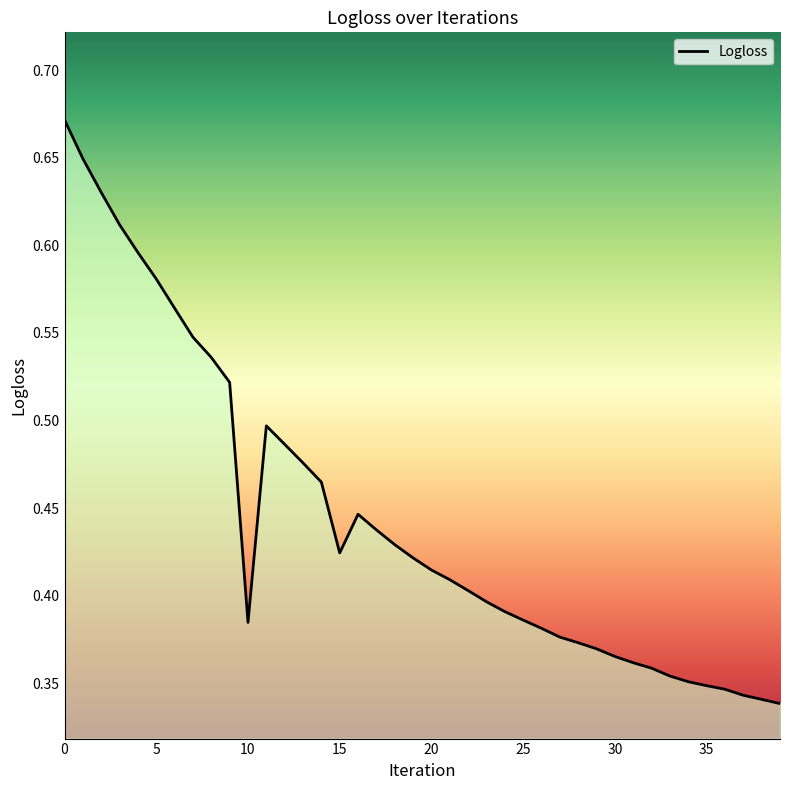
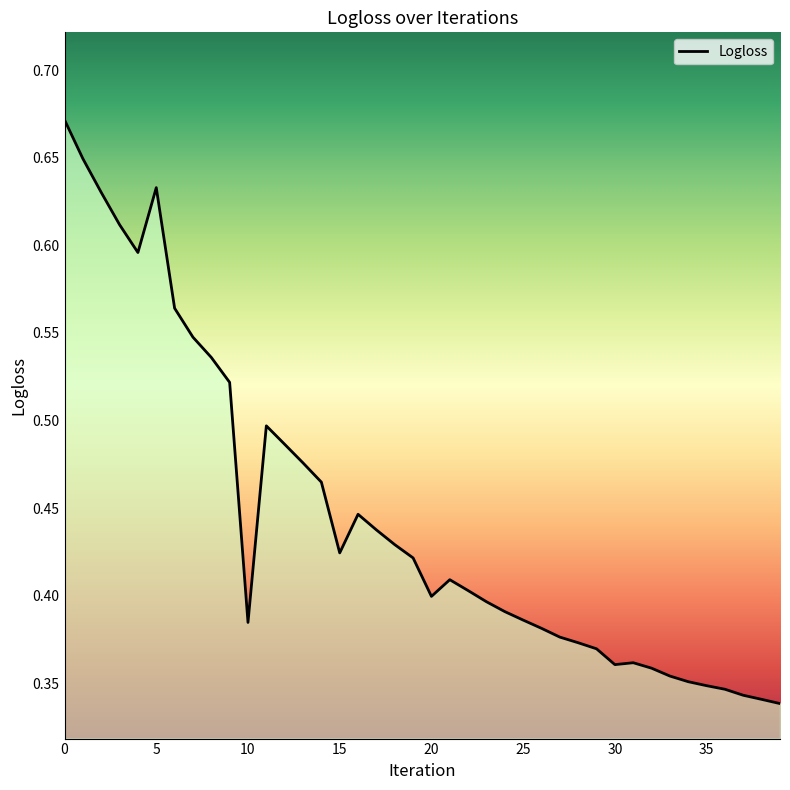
5: 0.581 -> 0.633
20: 0.415 -> 0.400
30: 0.365 -> 0.361
